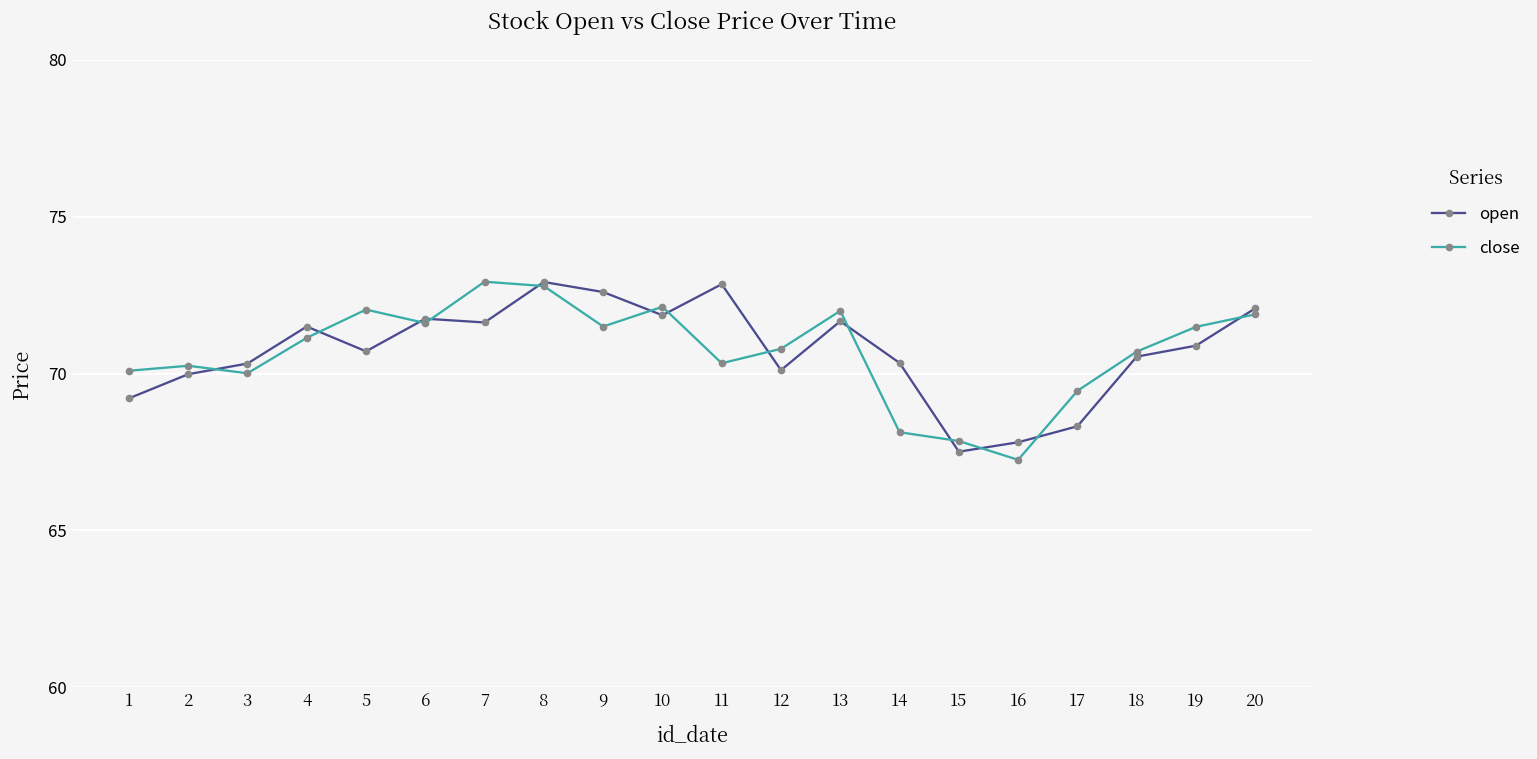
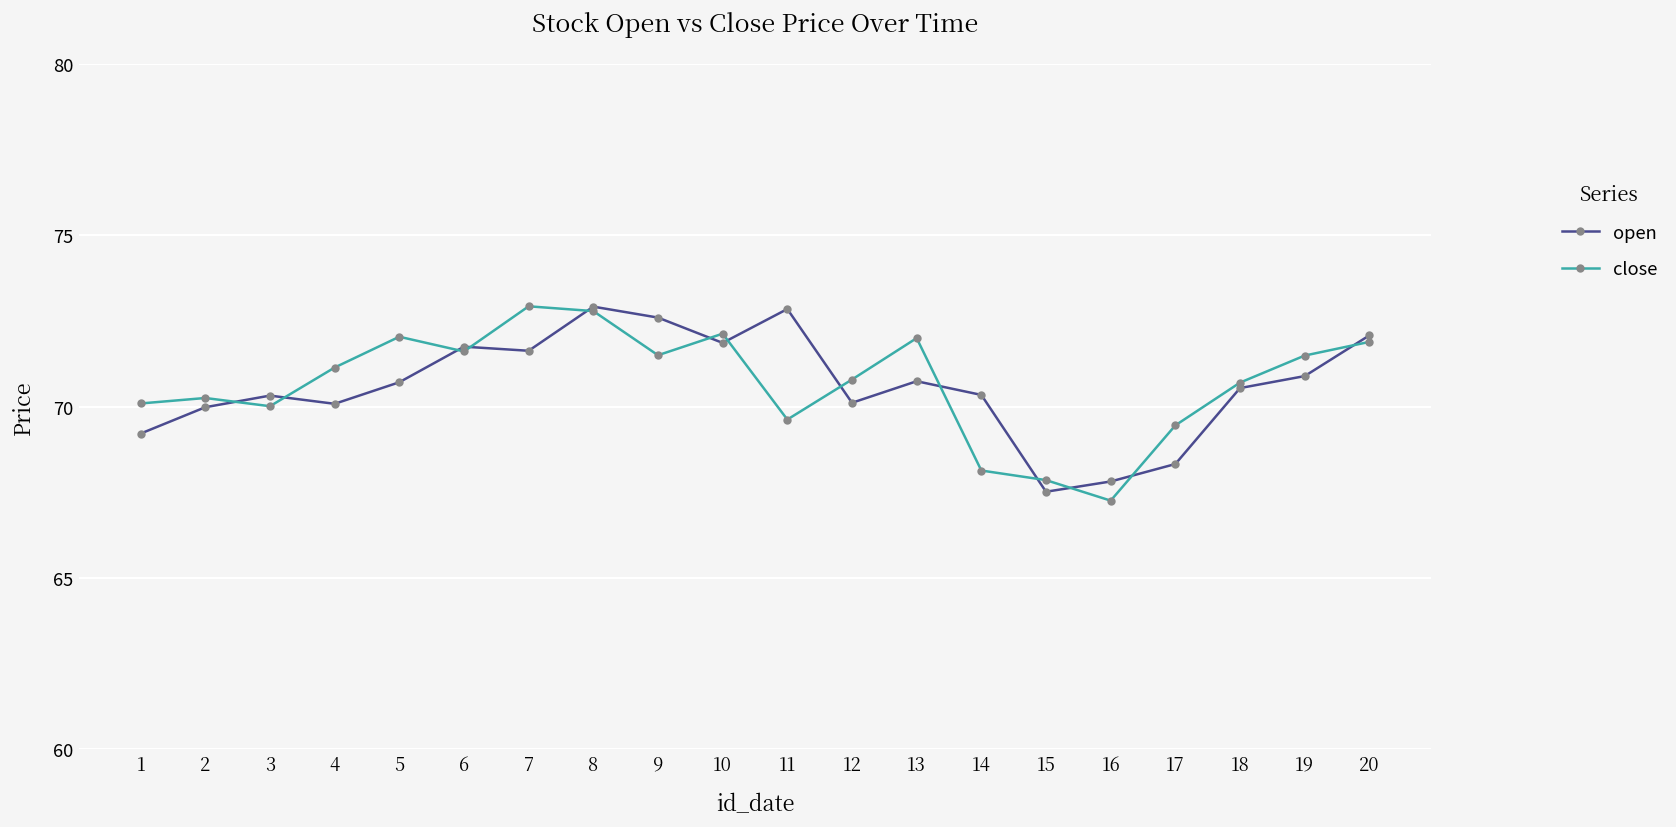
open, 4: 71.5 -> 70.1
close, 11: 70.3 -> 69.6
open, 13: 71.7 -> 70.7
